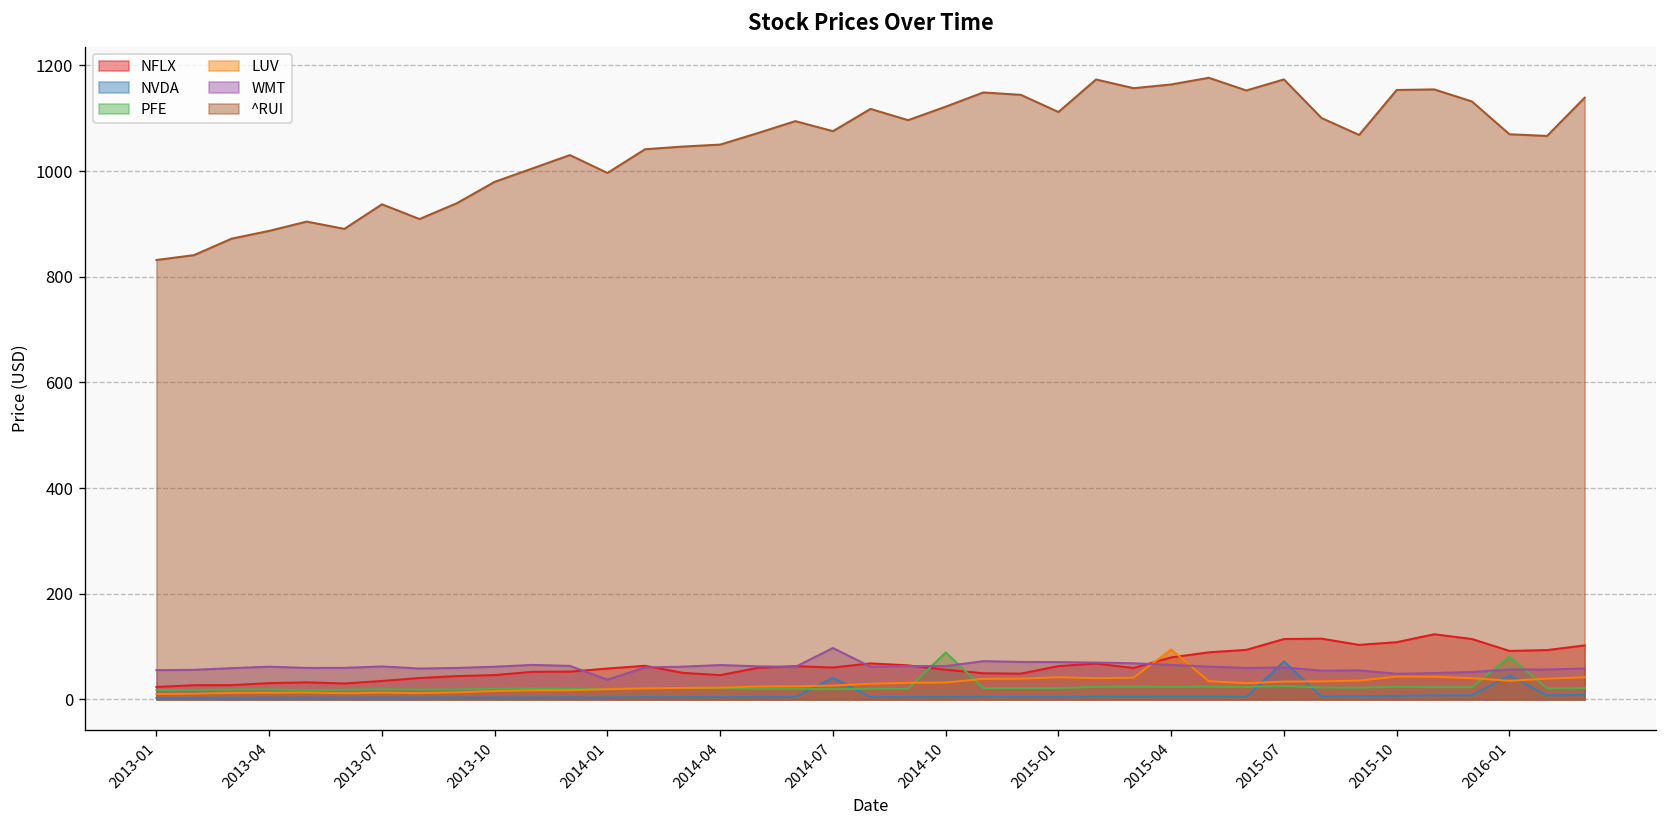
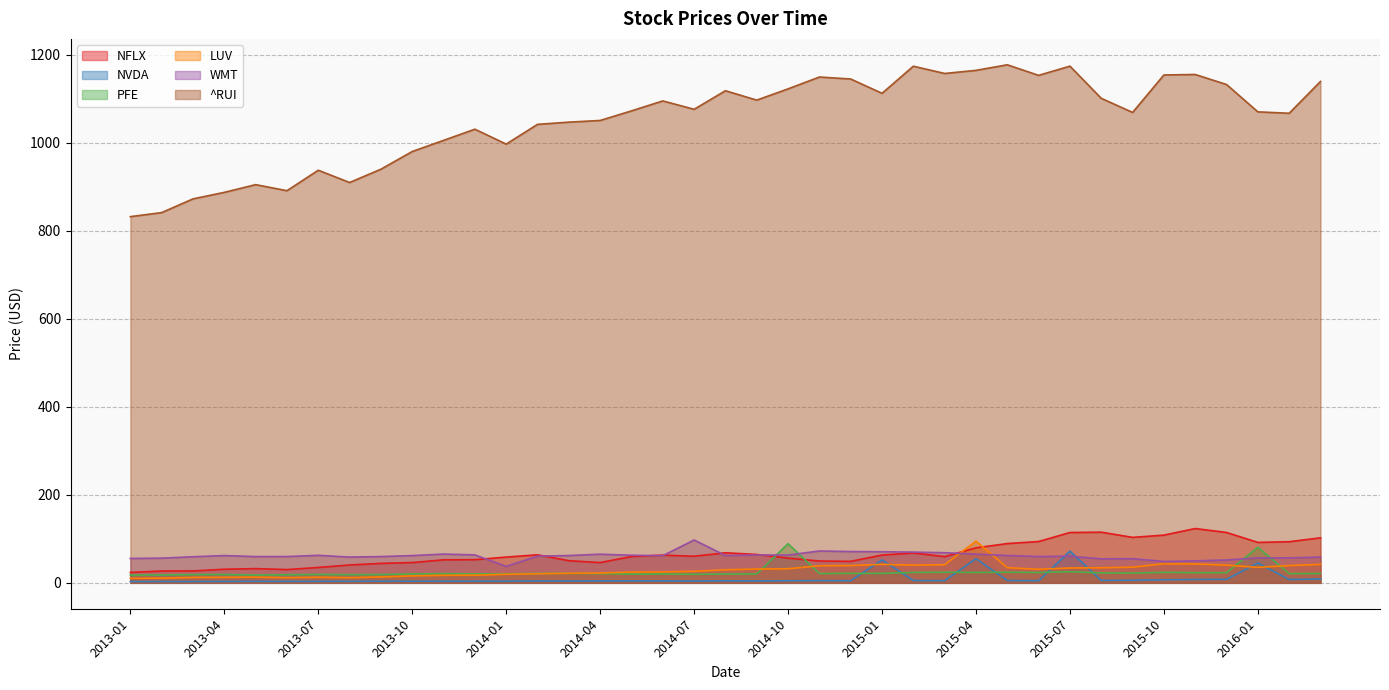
NVDA, 2014-07: 40 -> 0
NVDA, 2015-01: 0 -> 50
NVDA, 2015-04: 10 -> 50
